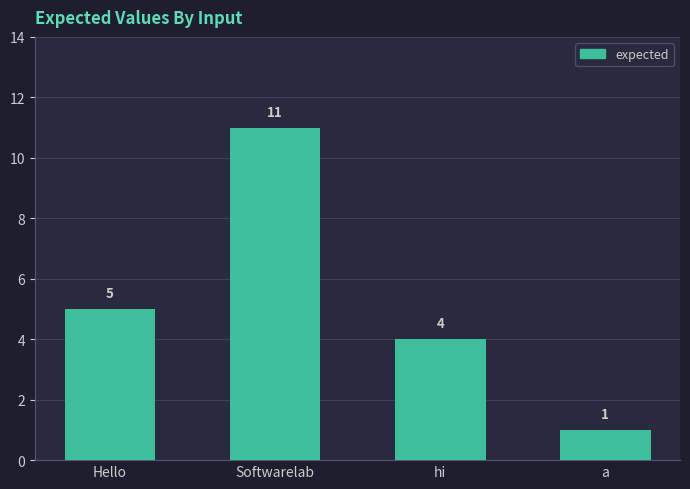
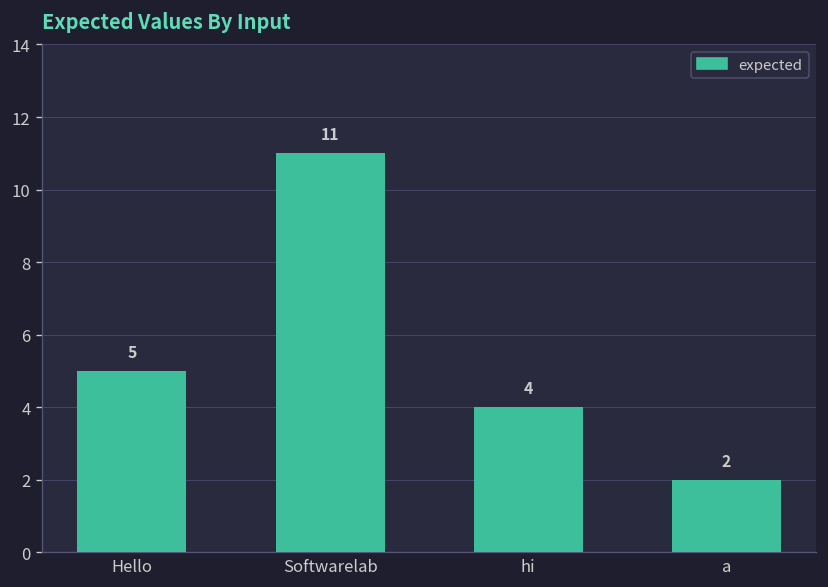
a: 1 -> 2
